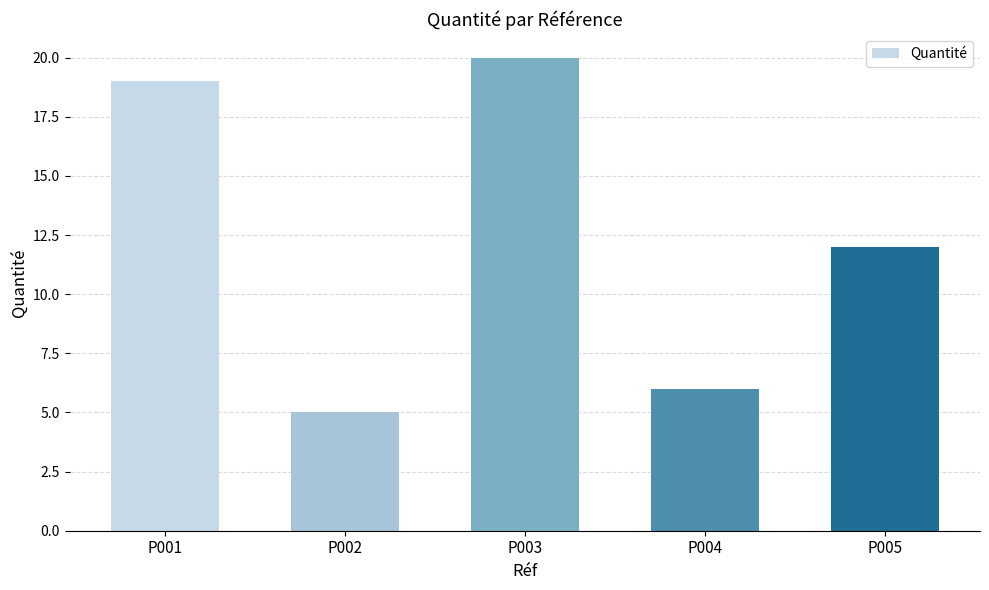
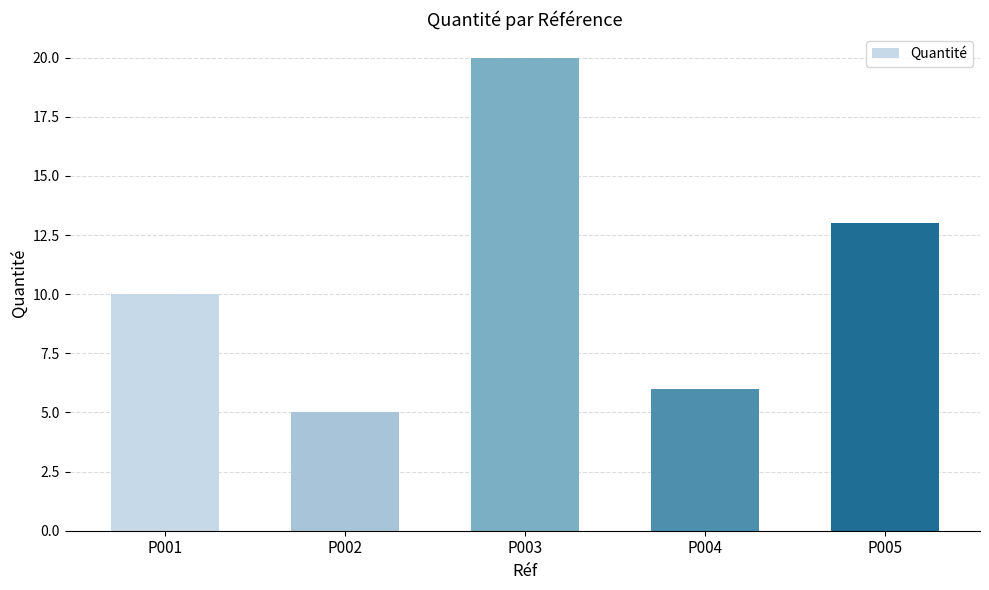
P001: 19 -> 10
P005: 12 -> 13
